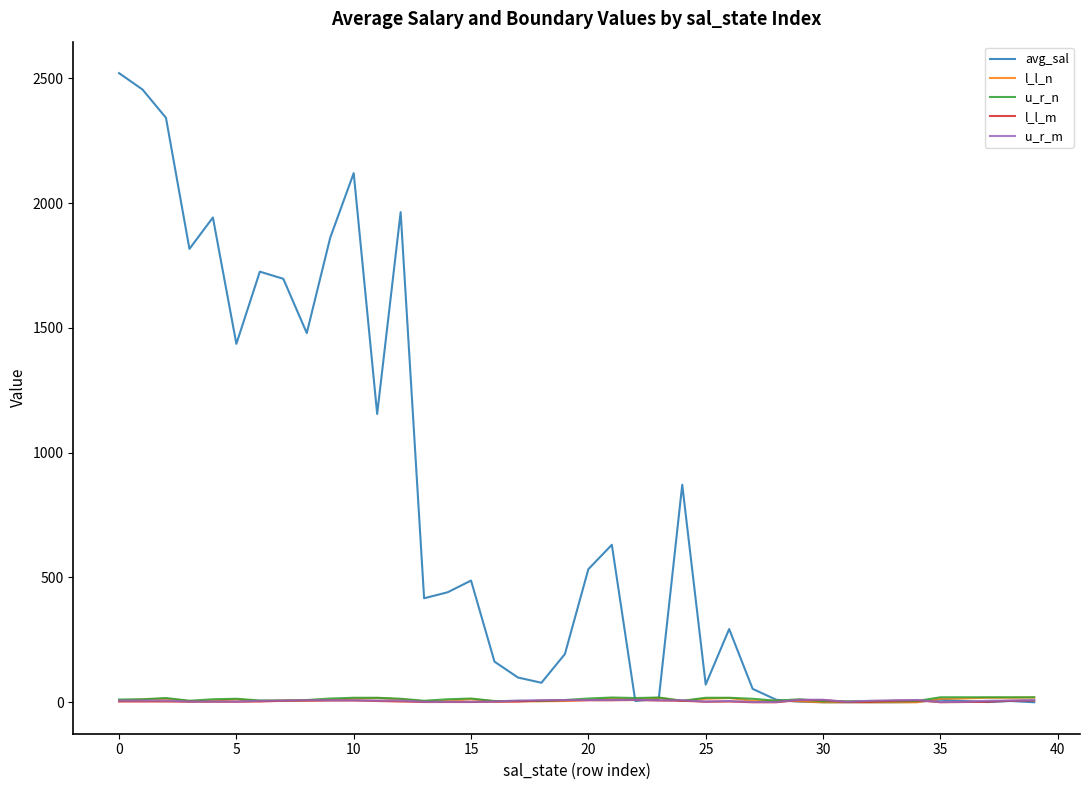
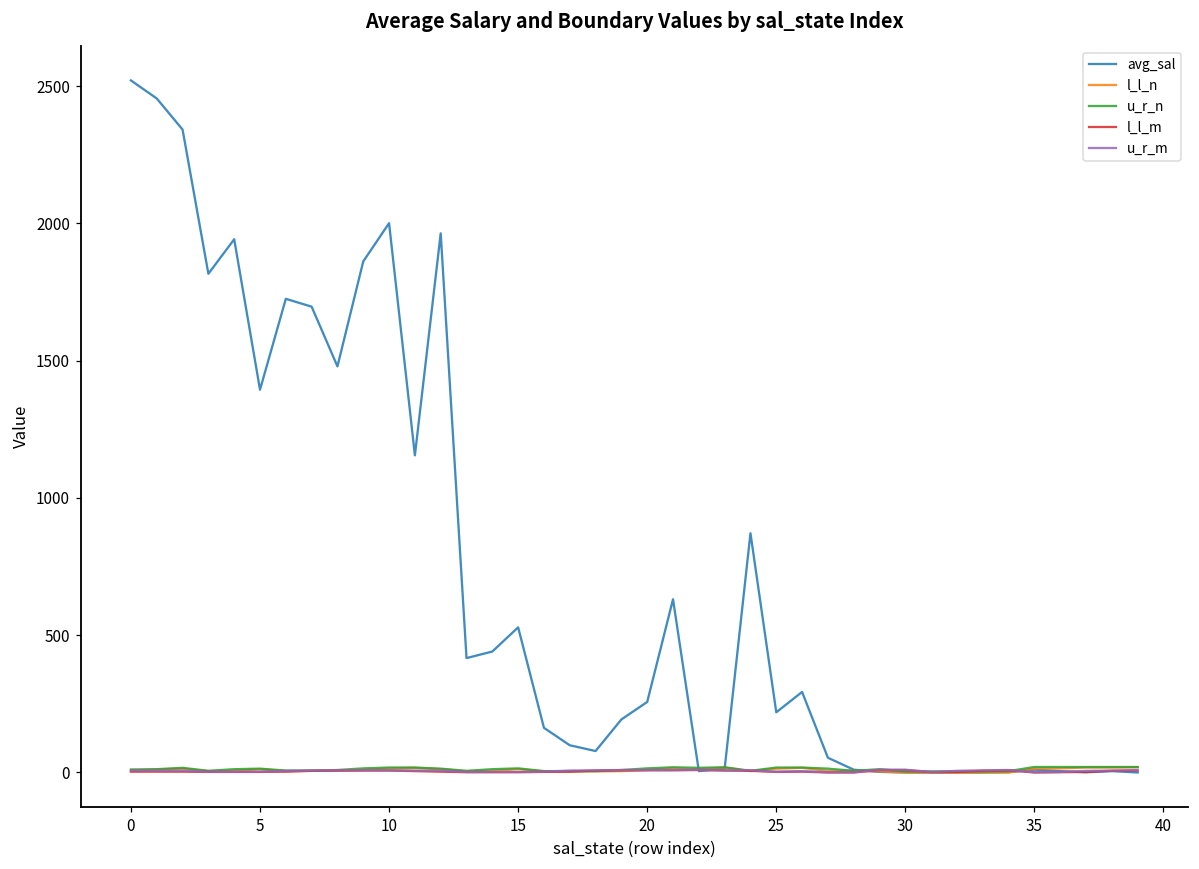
avg_sal, 5: 1440 -> 1390
avg_sal, 10: 2120 -> 2000
avg_sal, 15: 490 -> 530
avg_sal, 20: 530 -> 260
avg_sal, 25: 70 -> 220
